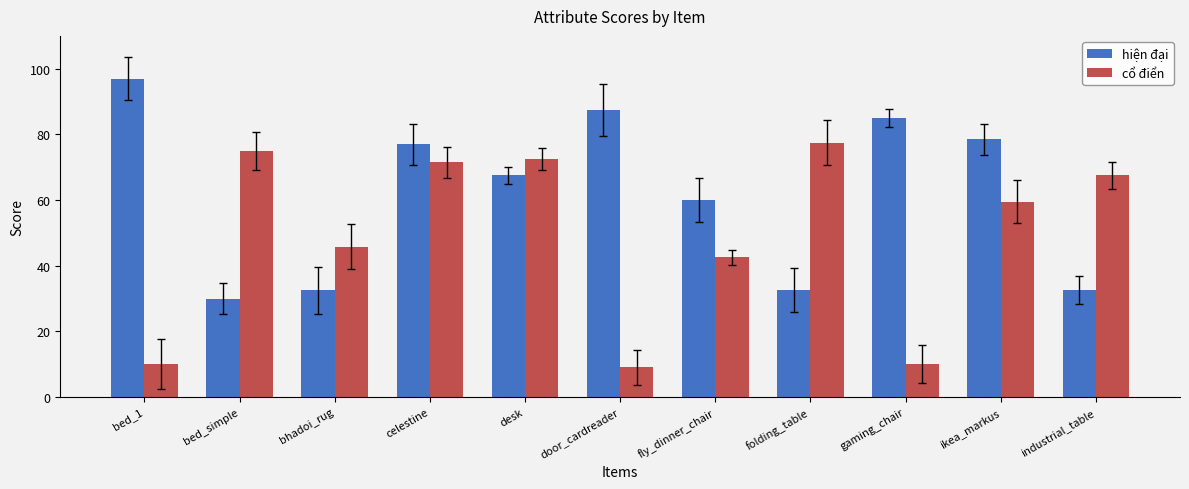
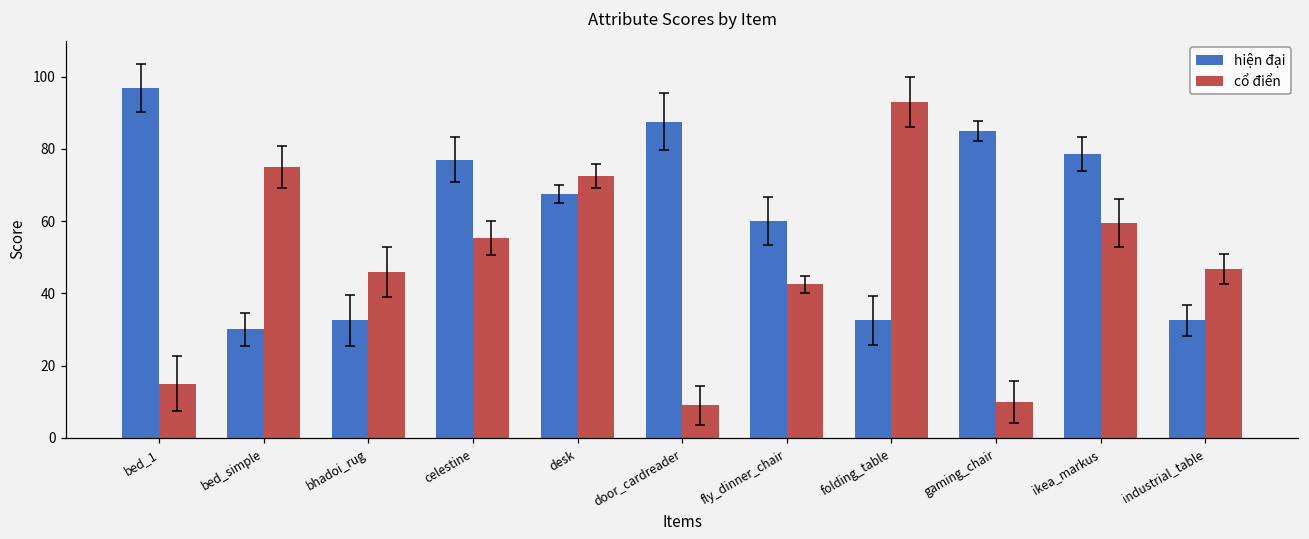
cổ điển, bed_1: 10 -> 15
cổ điển, celestine: 72 -> 55
cổ điển, folding_table: 78 -> 93
cổ điển, industrial_table: 68 -> 47
